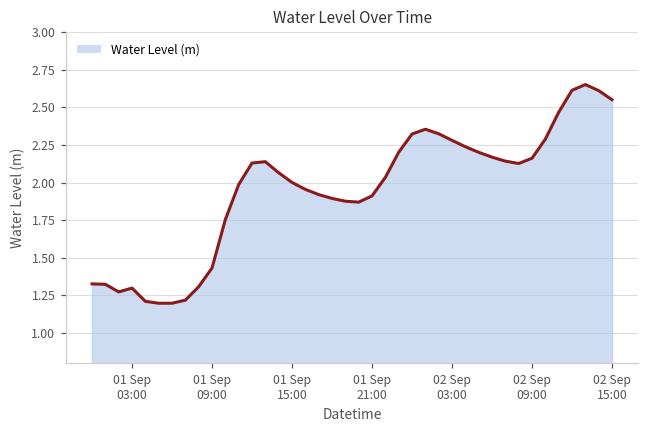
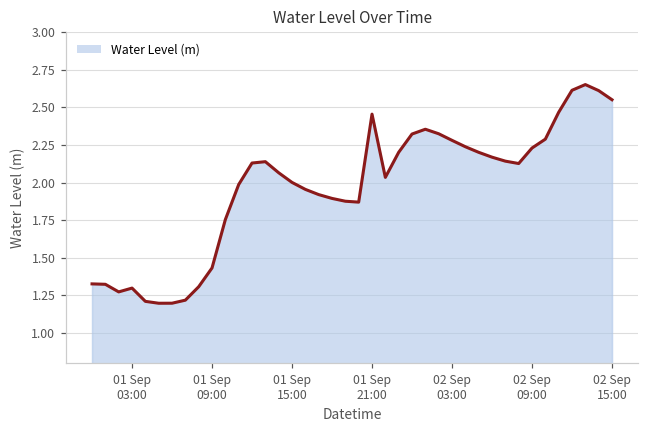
01 Sep 21:00: 1.91 -> 2.46
02 Sep 09:00: 2.16 -> 2.23
